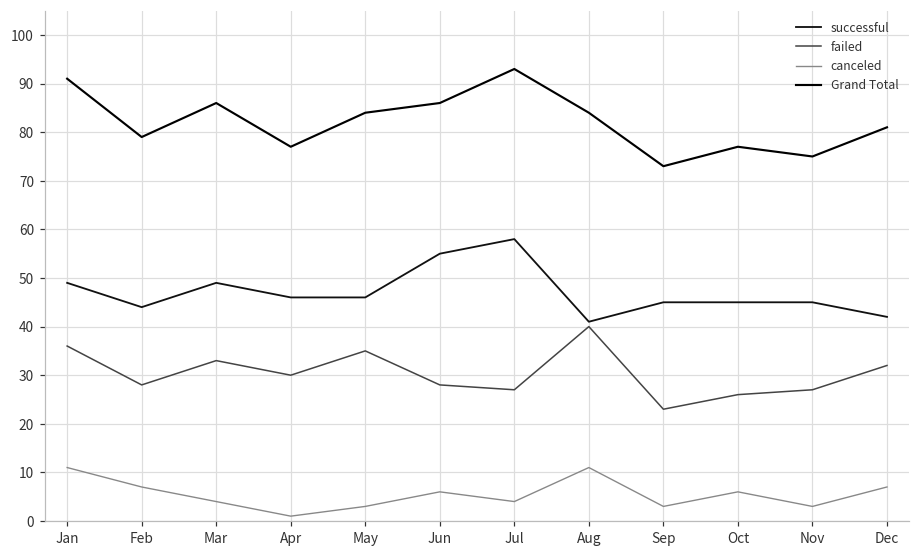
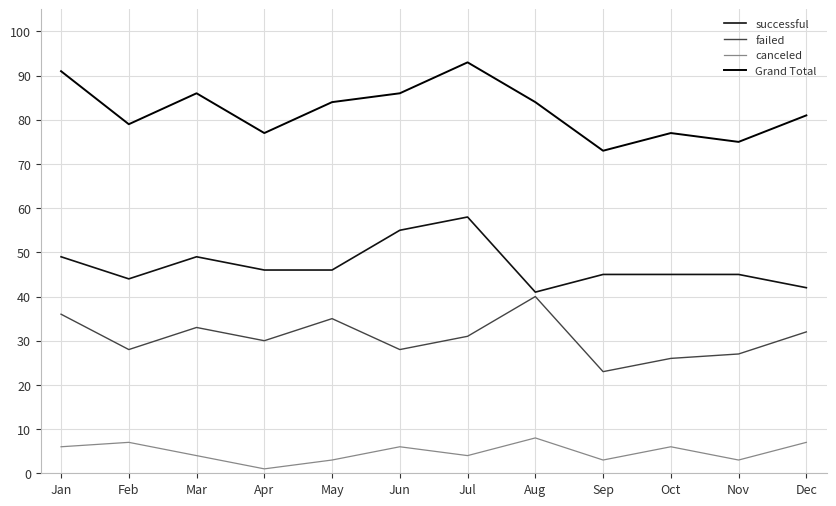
canceled, Jan: 11 -> 6
failed, Jul: 27 -> 31
canceled, Aug: 11 -> 8
